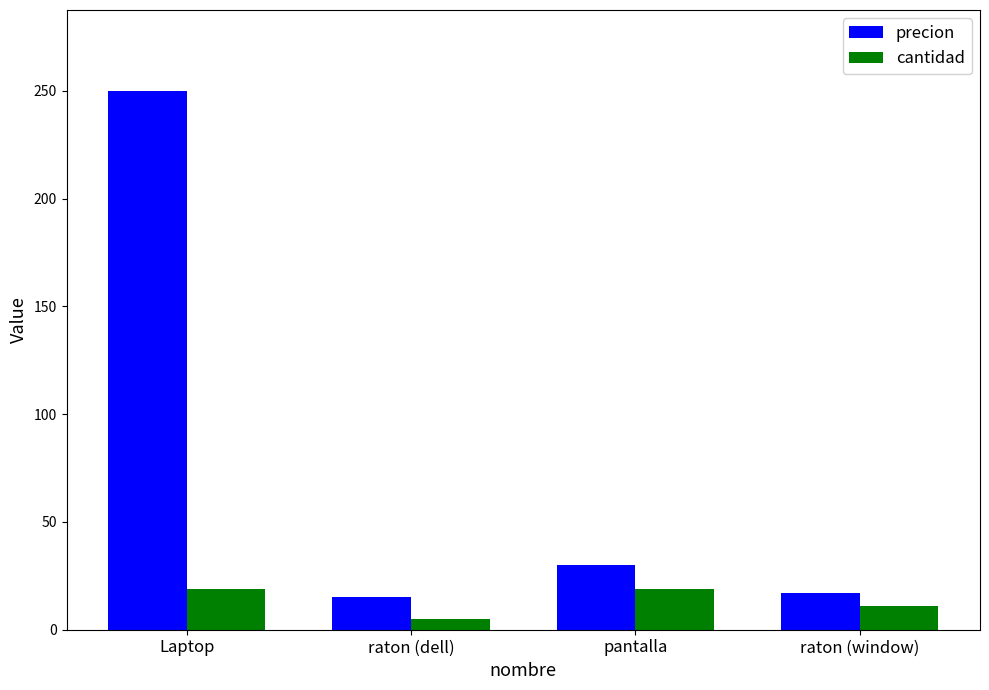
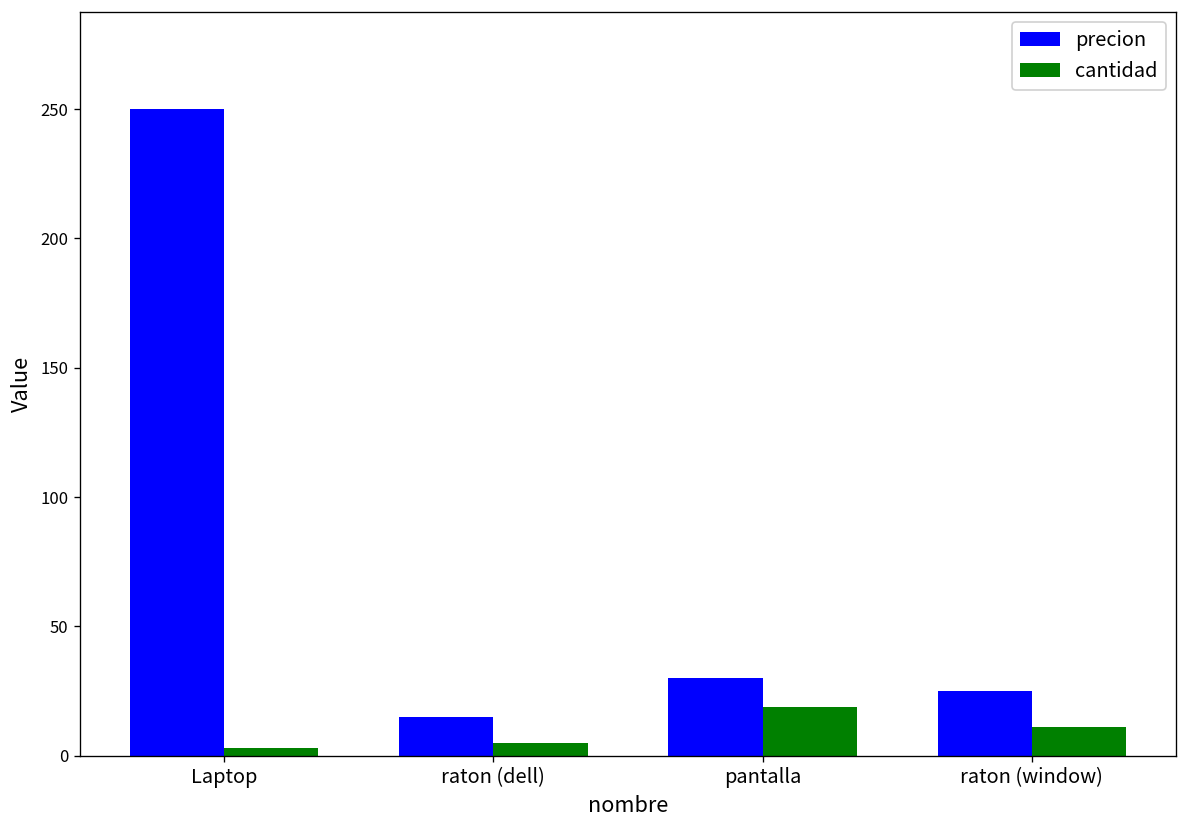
cantidad, Laptop: 19 -> 3
precion, raton (window): 17 -> 25
